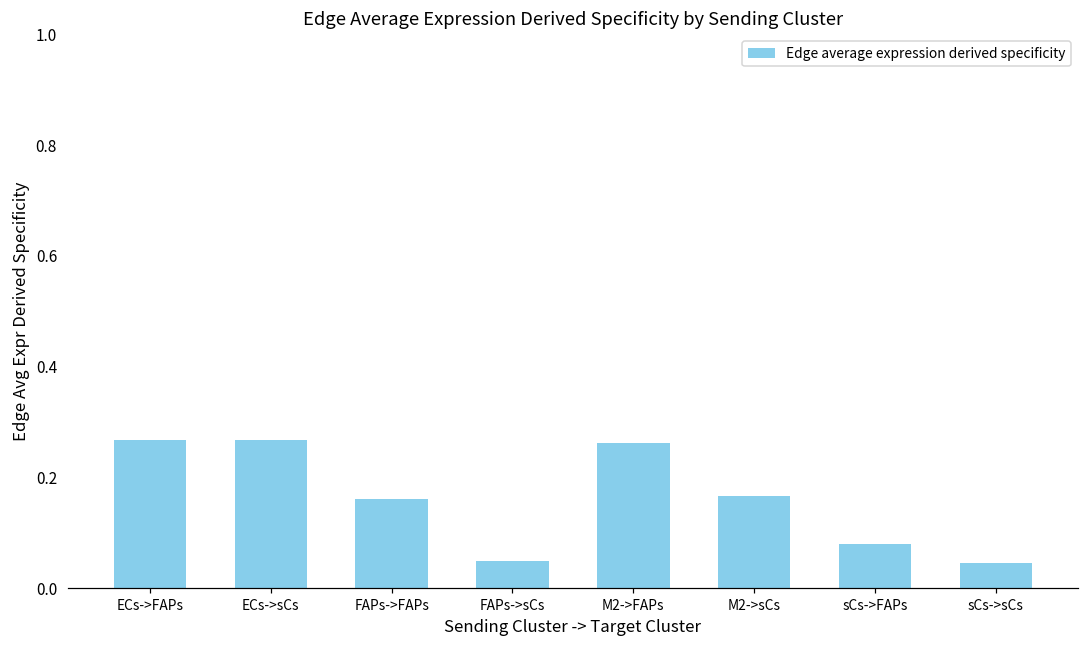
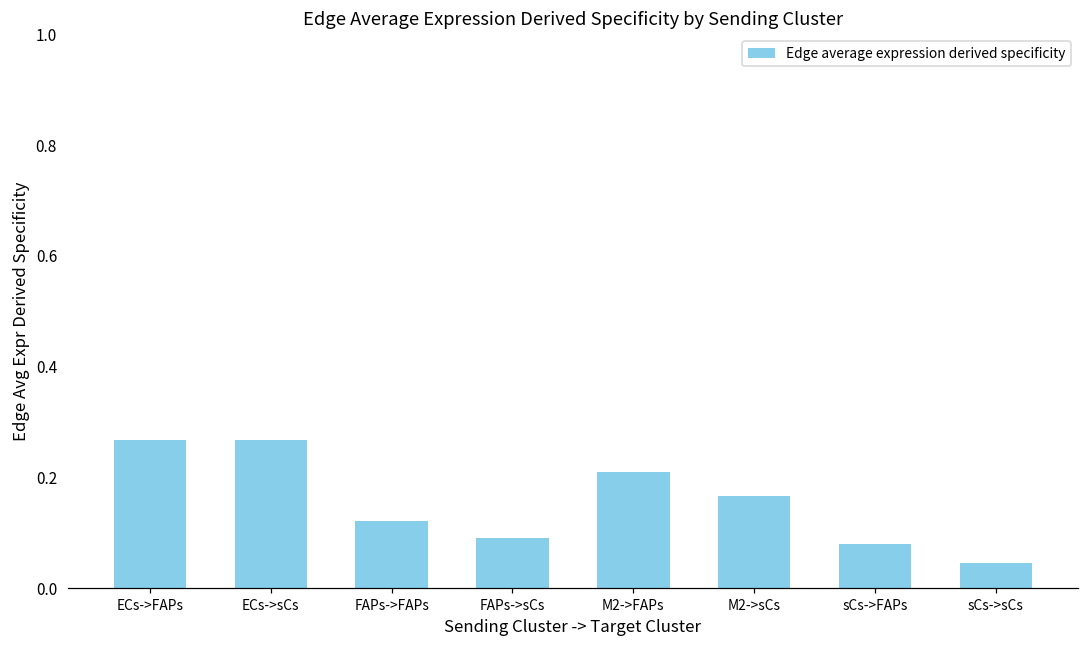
FAPs->FAPs: 0.16 -> 0.12
FAPs->sCs: 0.05 -> 0.09
M2->FAPs: 0.26 -> 0.21
